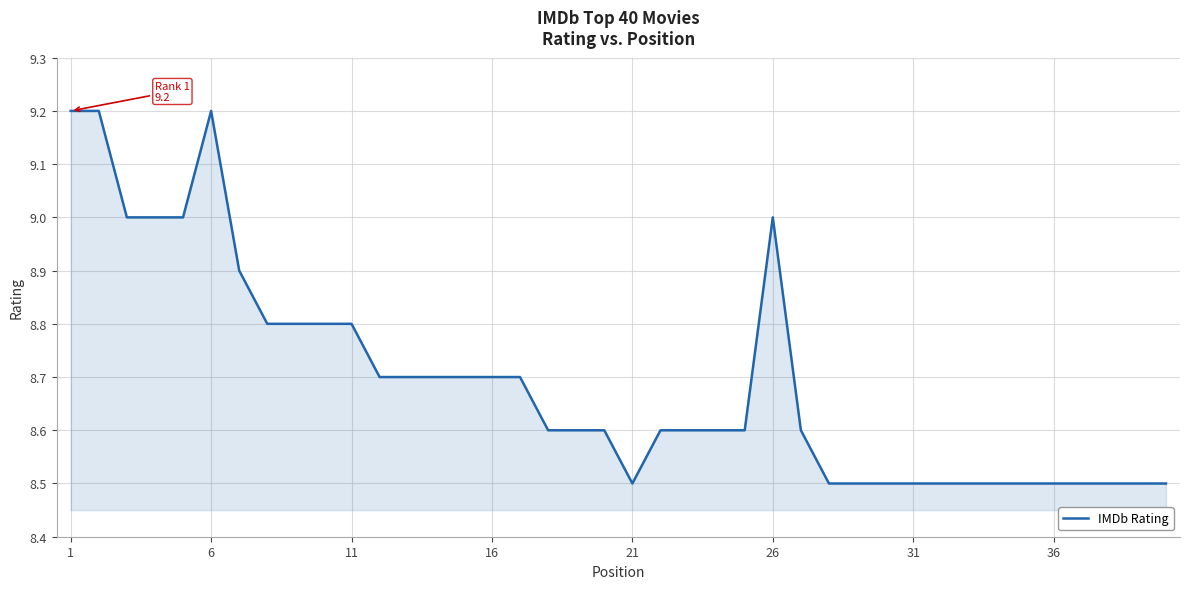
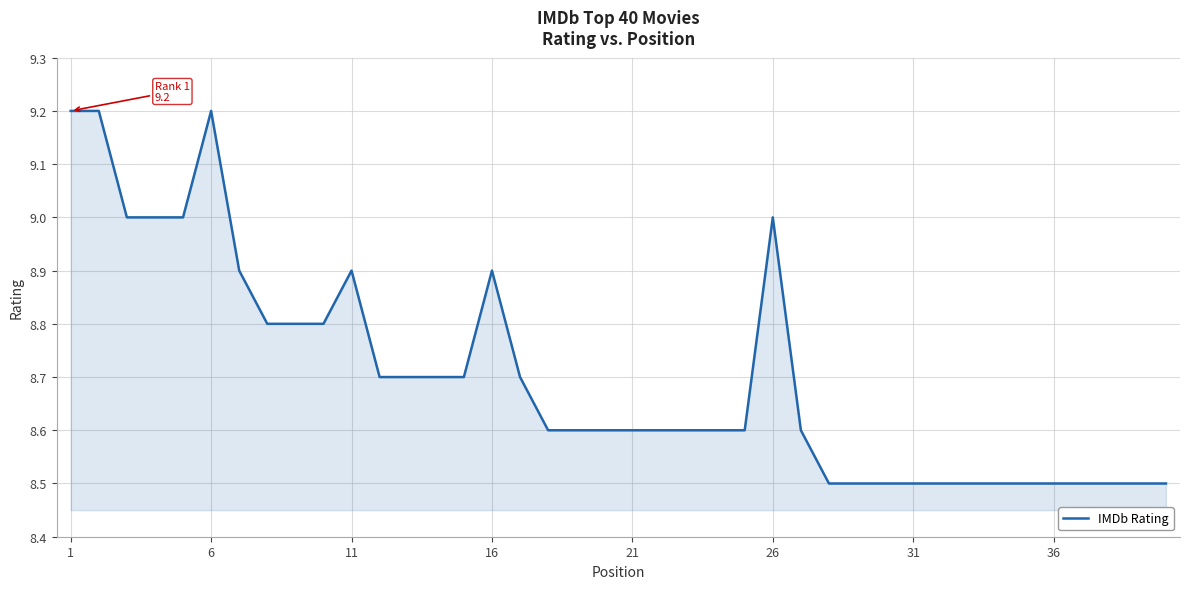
11: 8.8 -> 8.9
16: 8.7 -> 8.9
21: 8.5 -> 8.6
